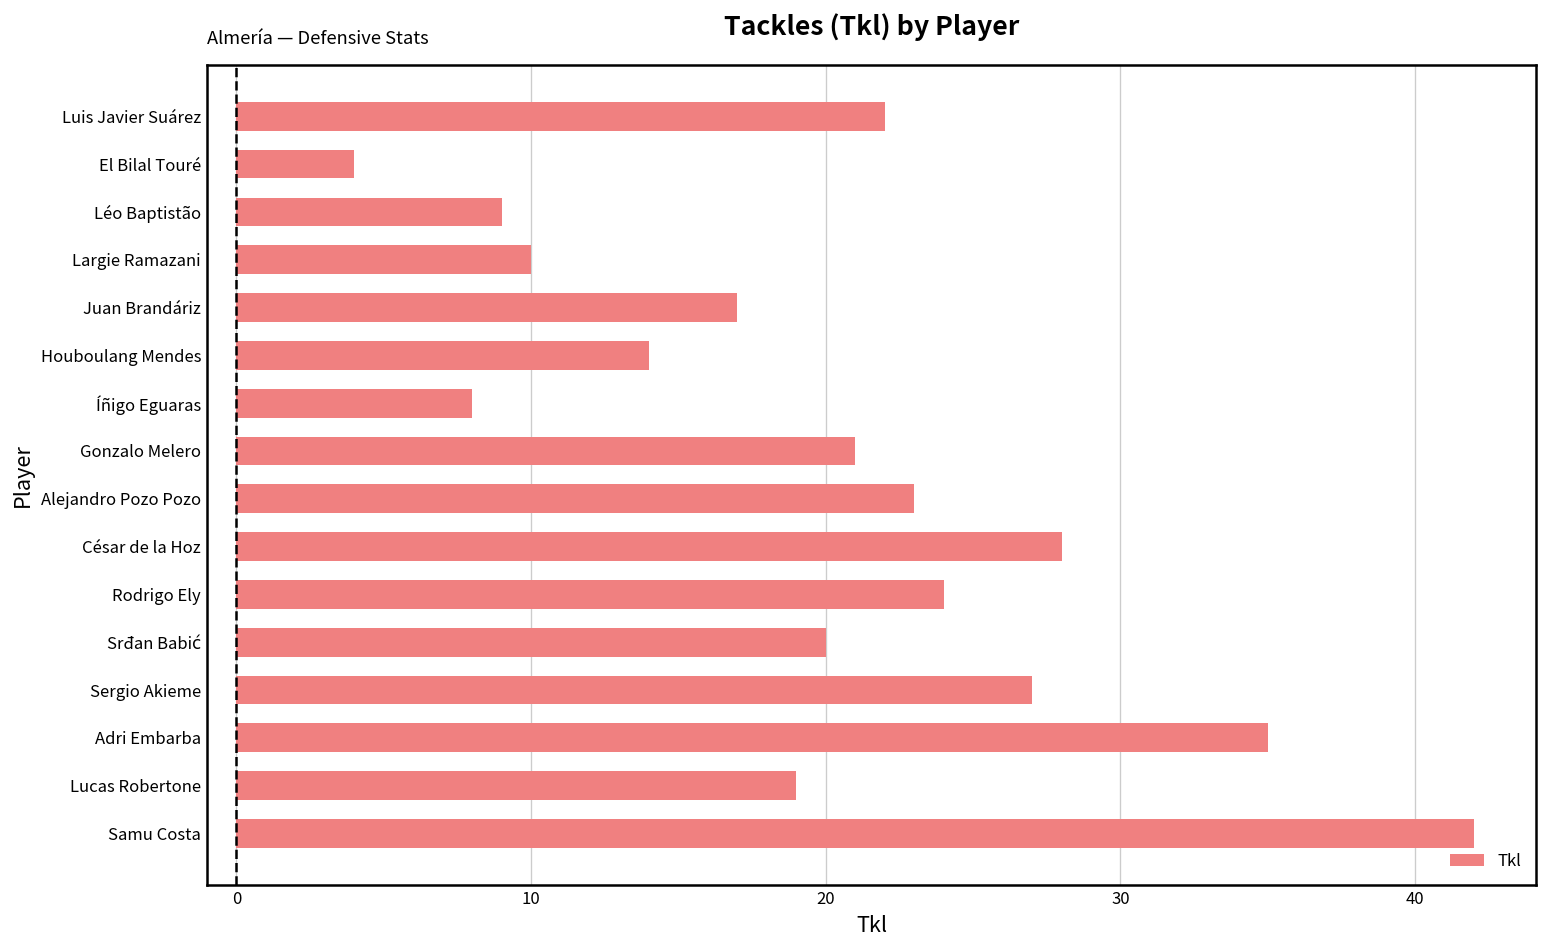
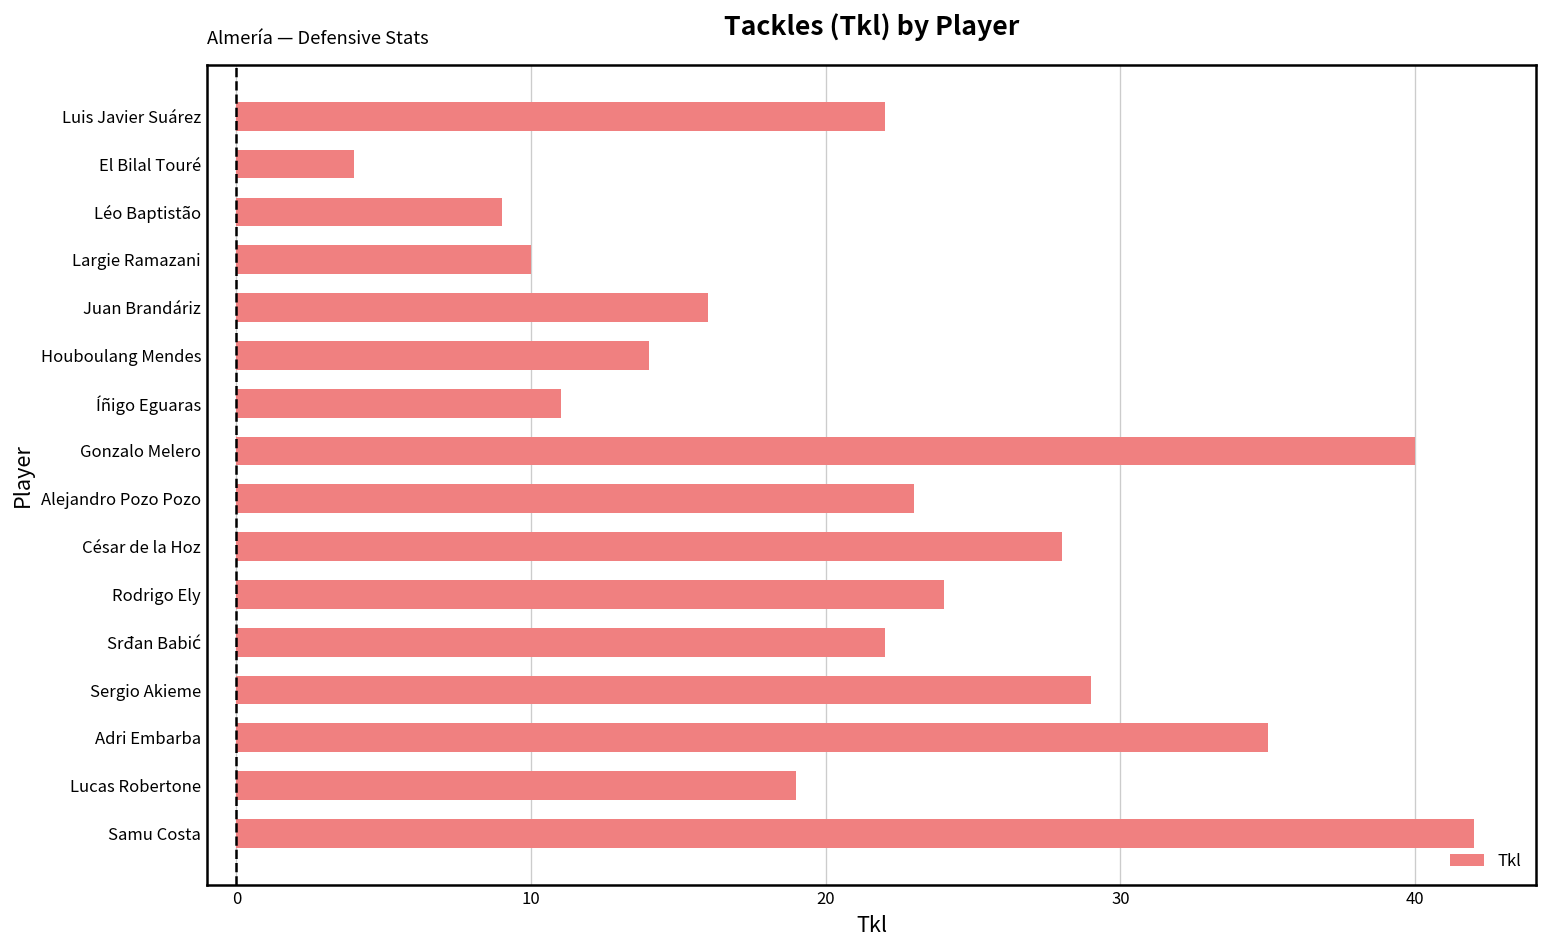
Juan Brandáriz: 17 -> 16
Íñigo Eguaras: 8 -> 11
Gonzalo Melero: 21 -> 40
Srđan Babić: 20 -> 22
Sergio Akieme: 27 -> 29
